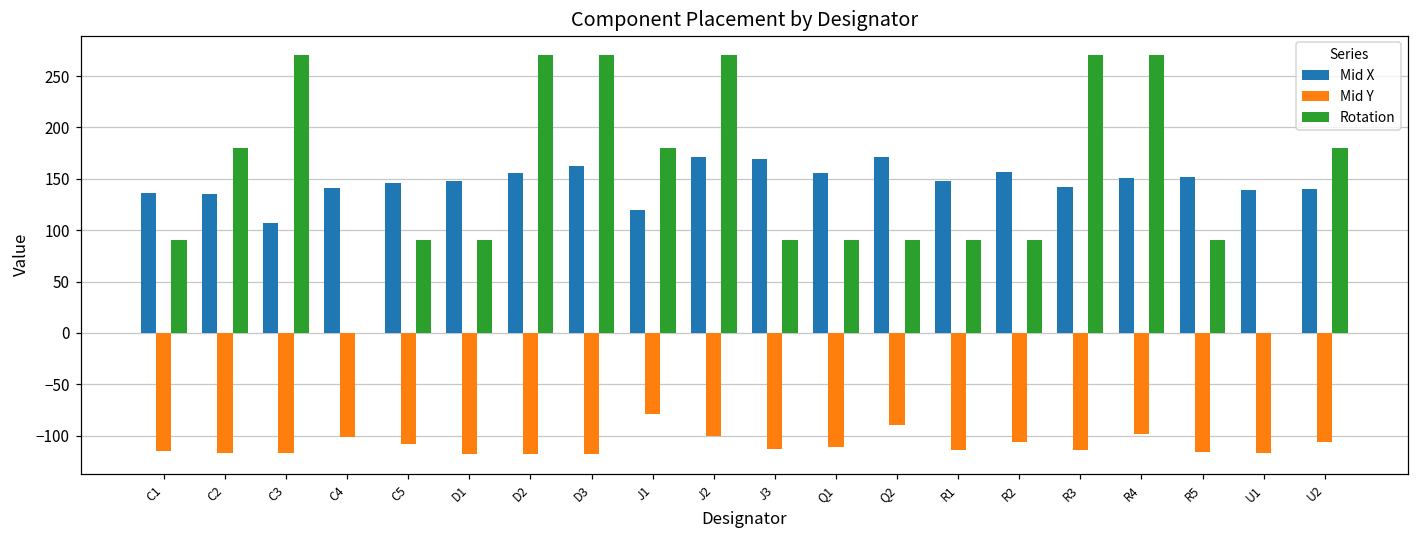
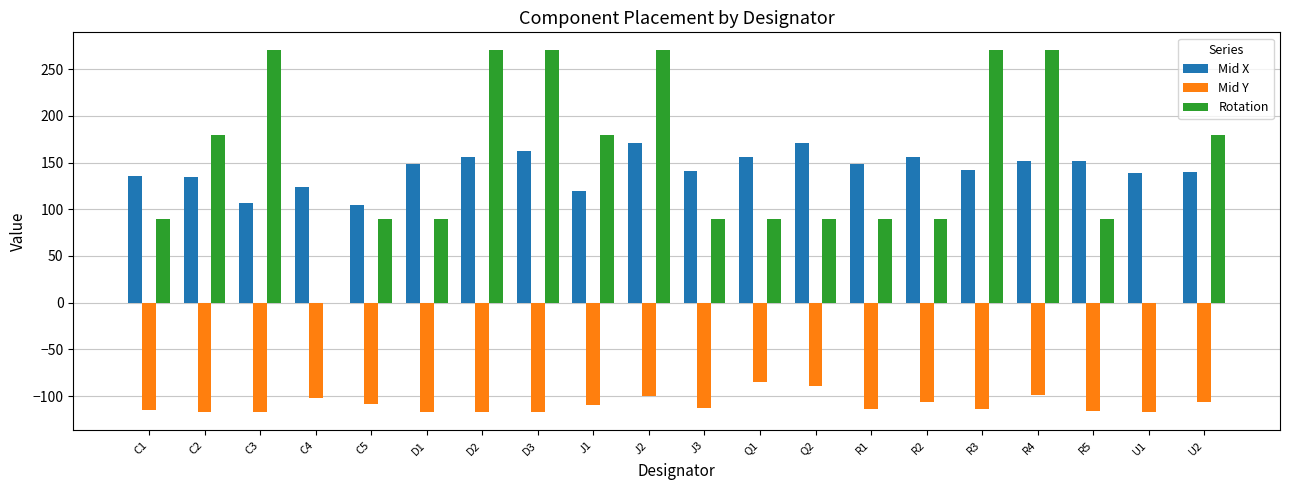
Mid X, C4: 140 -> 120
Mid X, C5: 150 -> 100
Mid Y, J1: -80 -> -110
Mid X, J3: 170 -> 140
Mid Y, Q1: -110 -> -90
